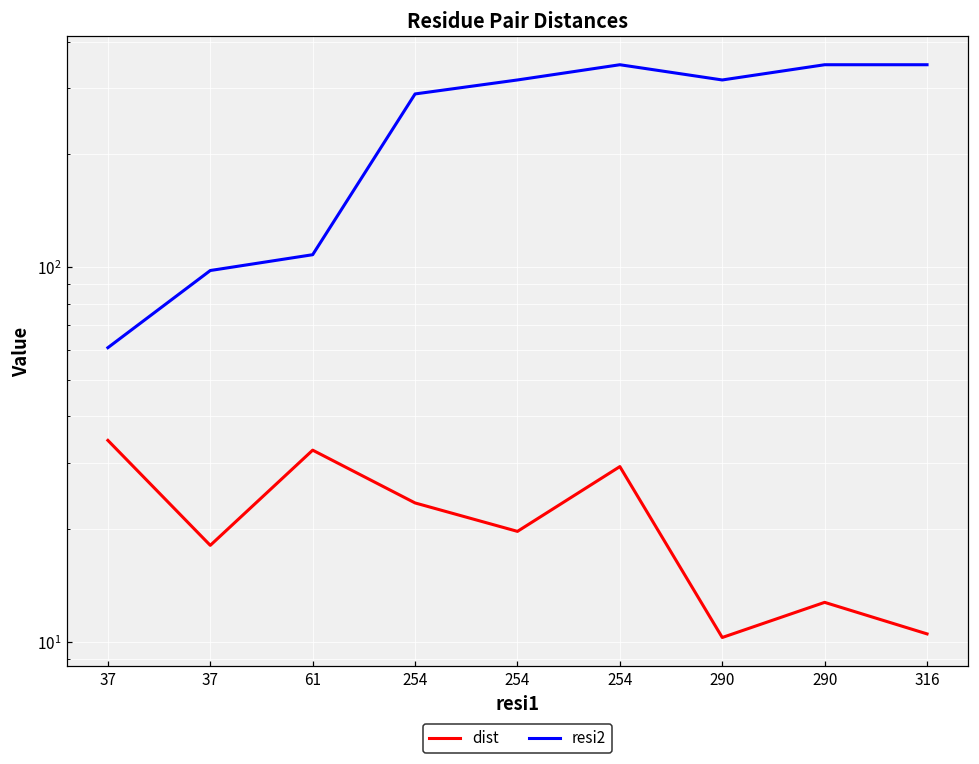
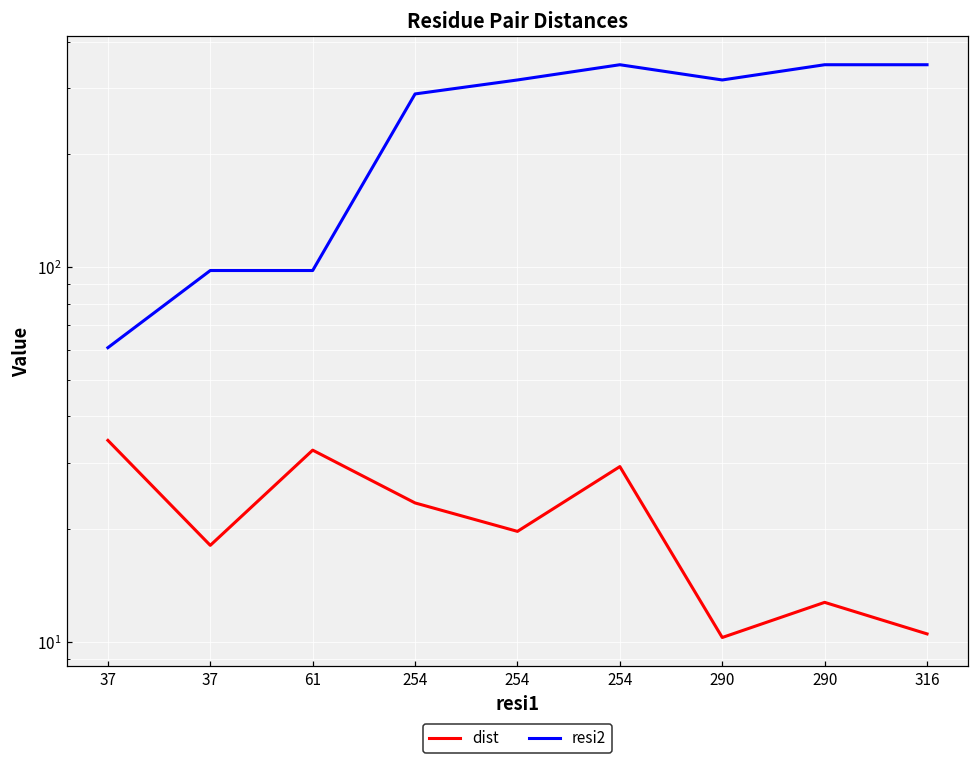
resi2, 61: 108 -> 98
